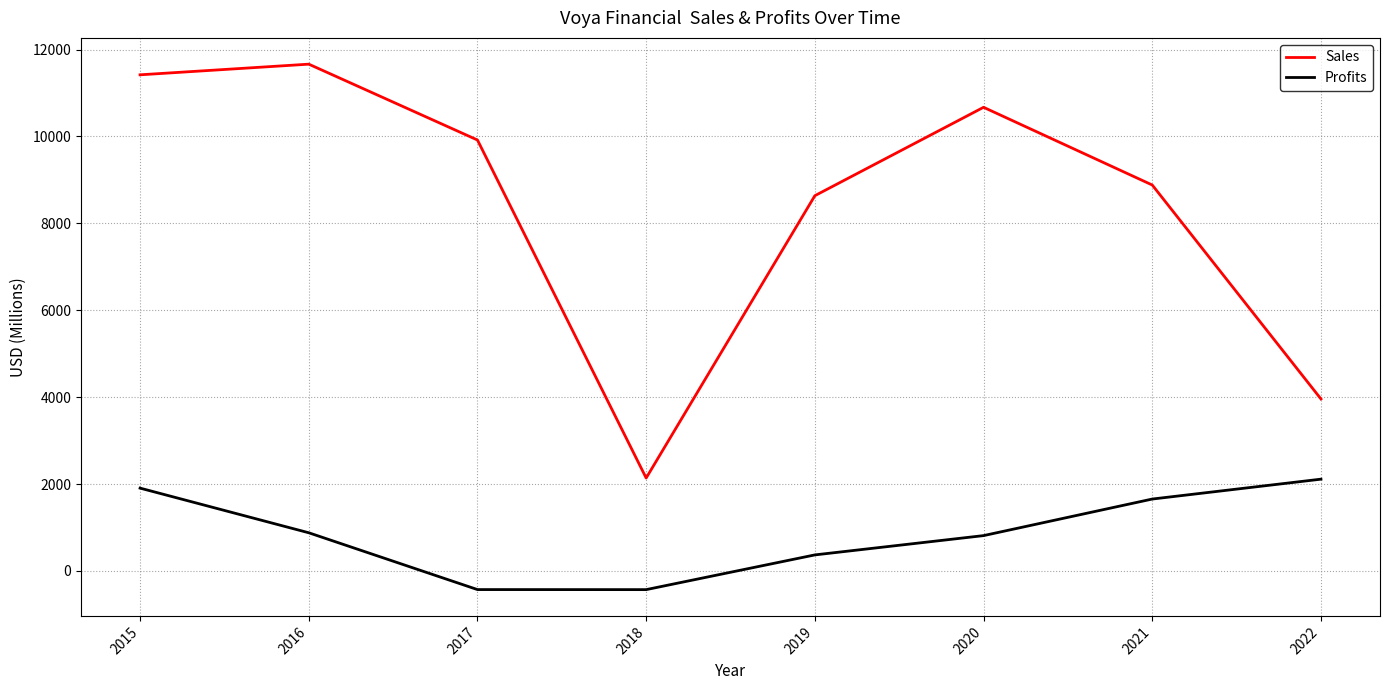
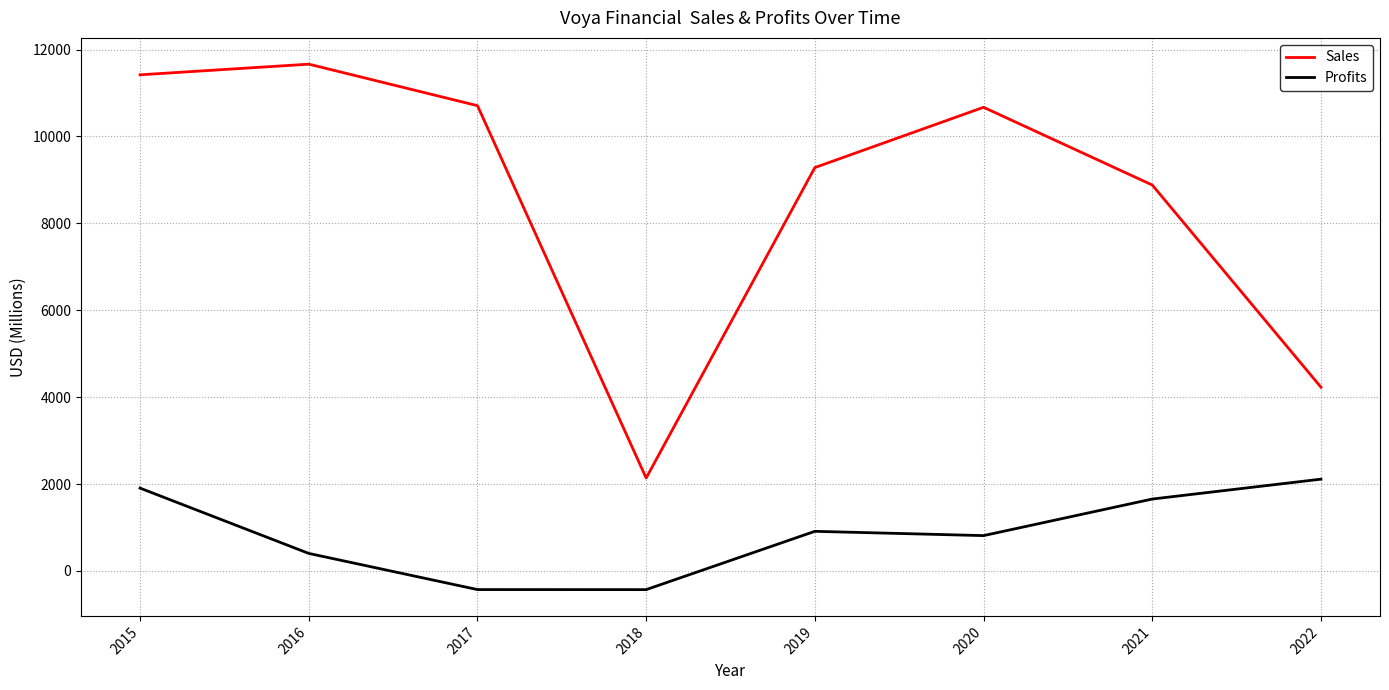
Profits, 2016: 900 -> 400
Sales, 2017: 9900 -> 10700
Sales, 2019: 8600 -> 9300
Profits, 2019: 400 -> 900
Sales, 2022: 4000 -> 4200
